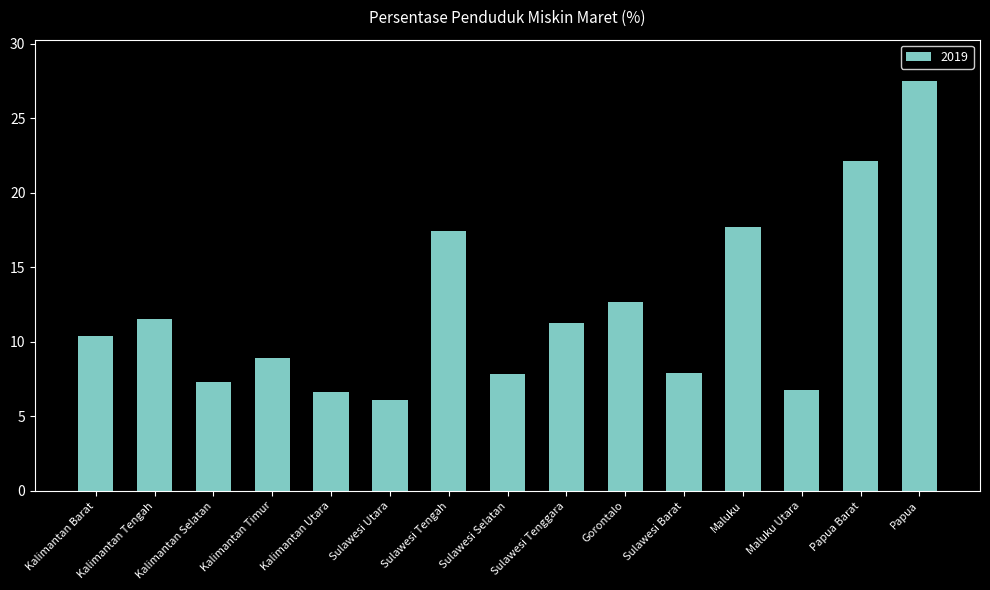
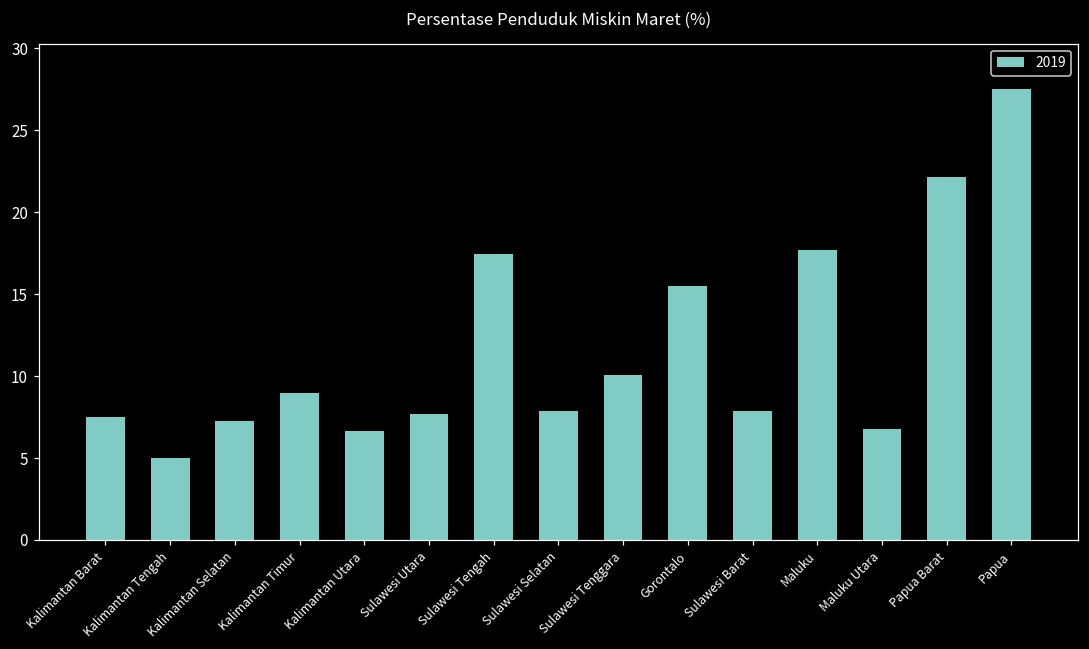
Kalimantan Barat: 10.4 -> 7.5
Kalimantan Tengah: 11.6 -> 5.0
Sulawesi Utara: 6.1 -> 7.7
Sulawesi Tenggara: 11.2 -> 10.0
Gorontalo: 12.7 -> 15.5
